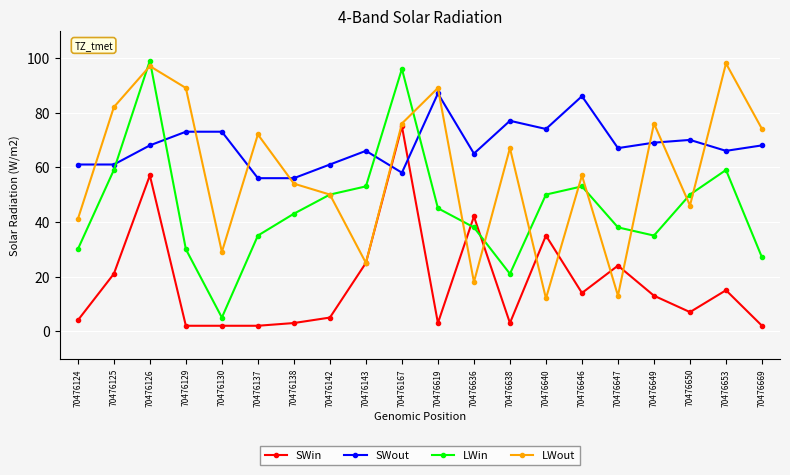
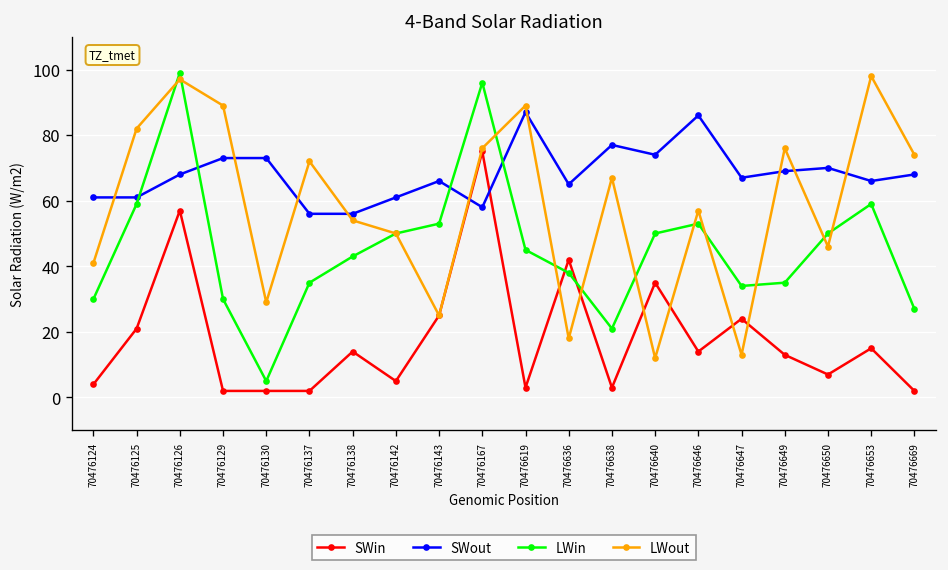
SWin, 70476138: 3 -> 14
LWin, 70476647: 38 -> 34
